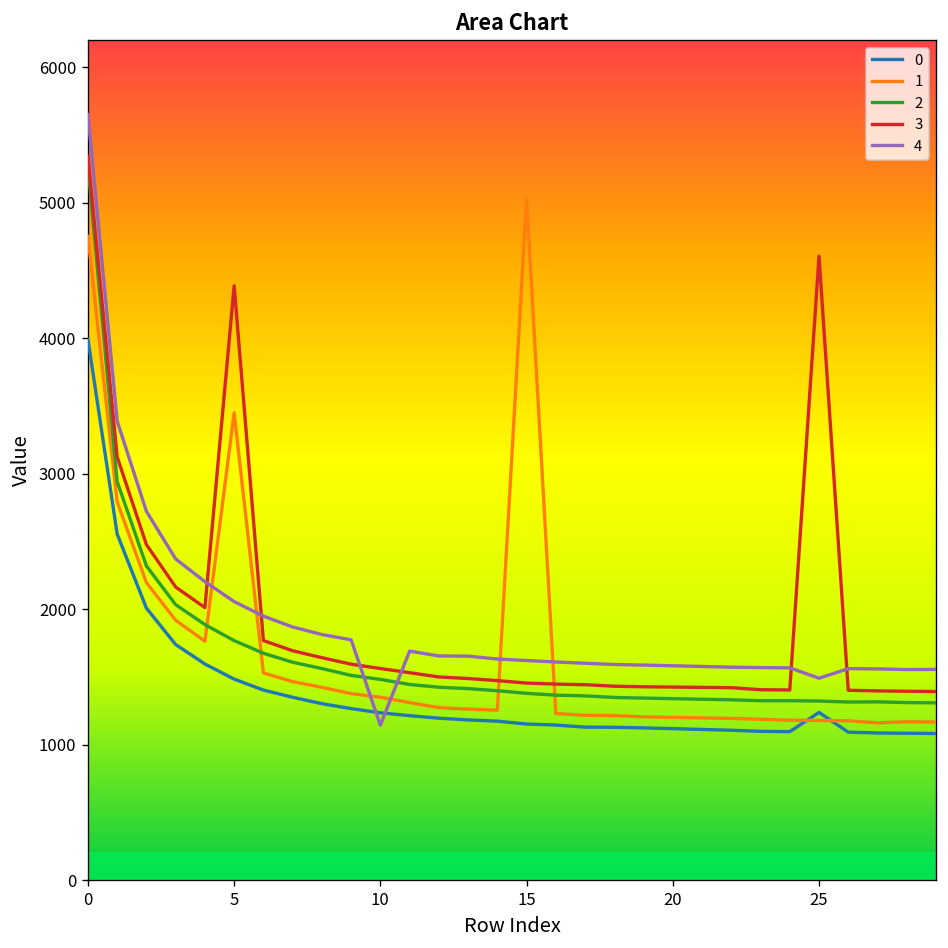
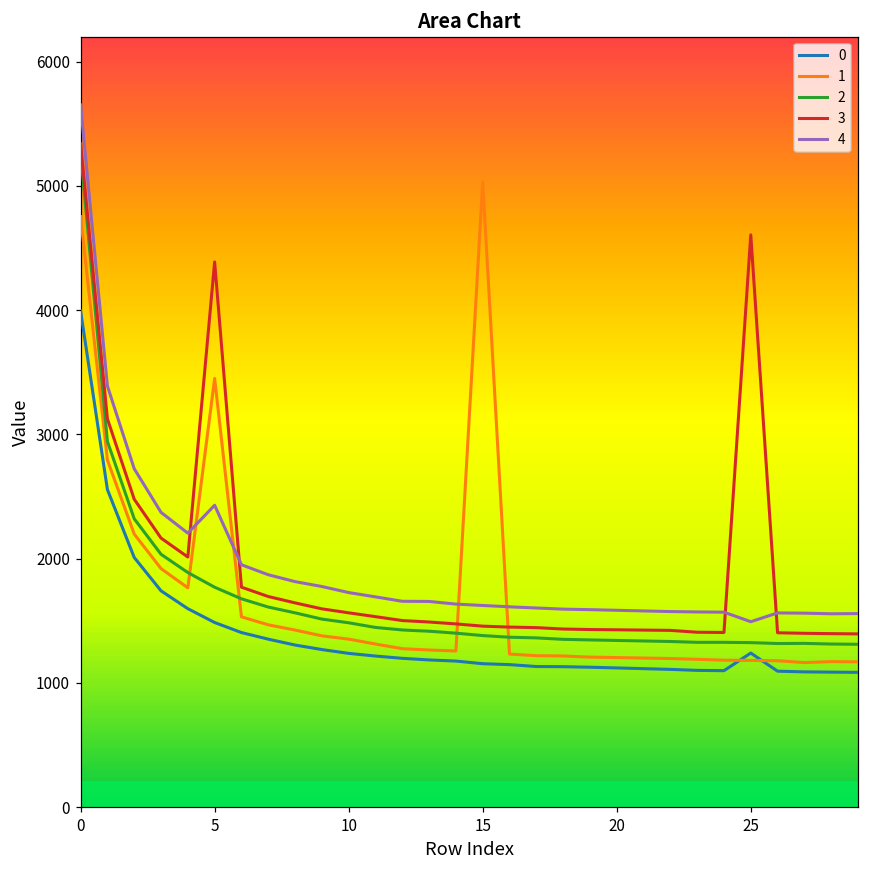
4, 5: 2060 -> 2430
4, 10: 1150 -> 1730
